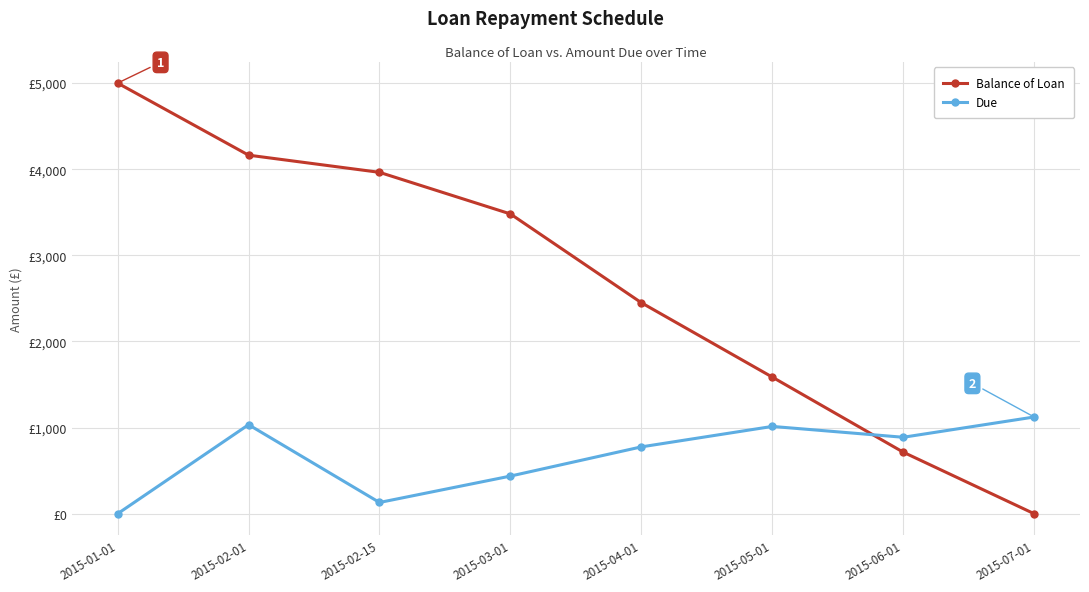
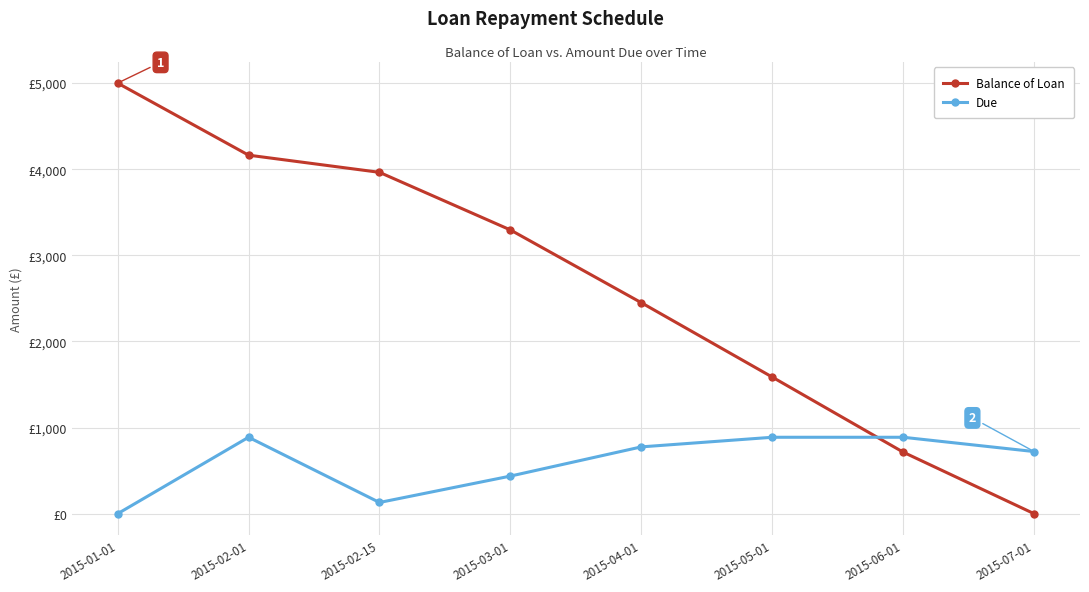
Due, 2015-02-01: £1,000 -> £900
Balance of Loan, 2015-03-01: £3,500 -> £3,300
Due, 2015-05-01: £1,000 -> £900
Due, 2015-07-01: £1,100 -> £700
